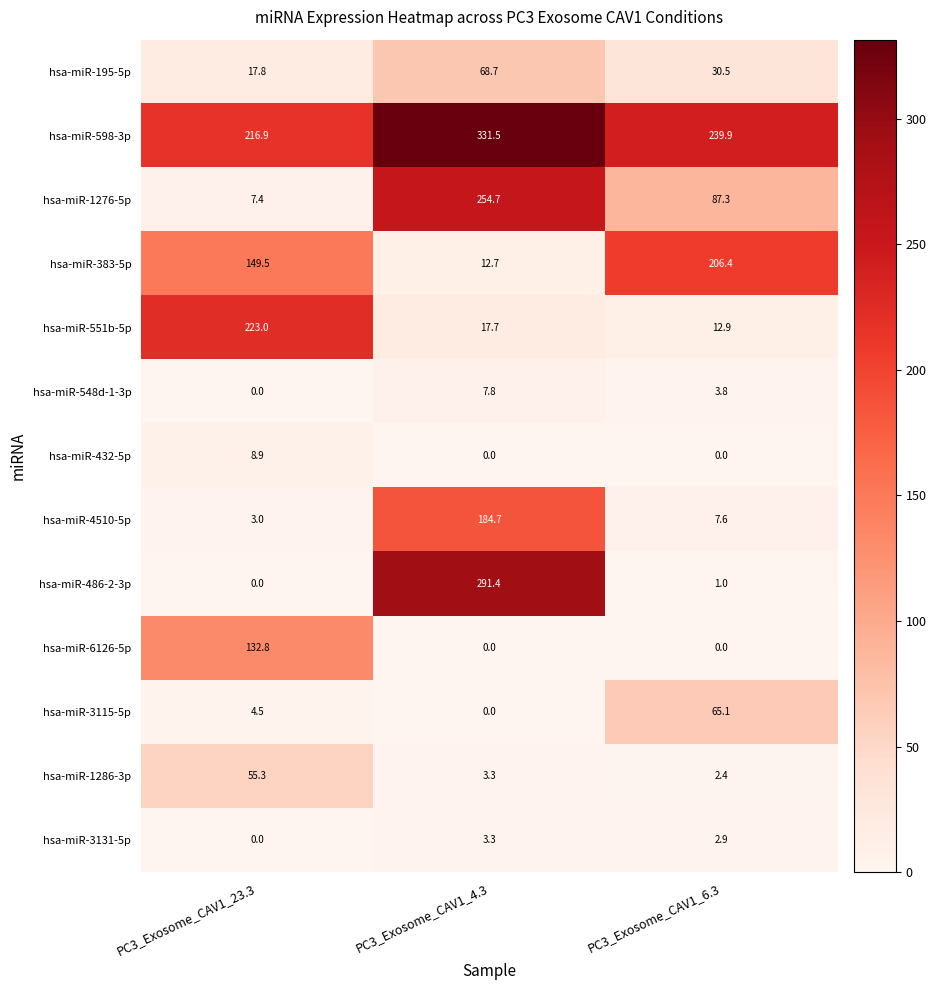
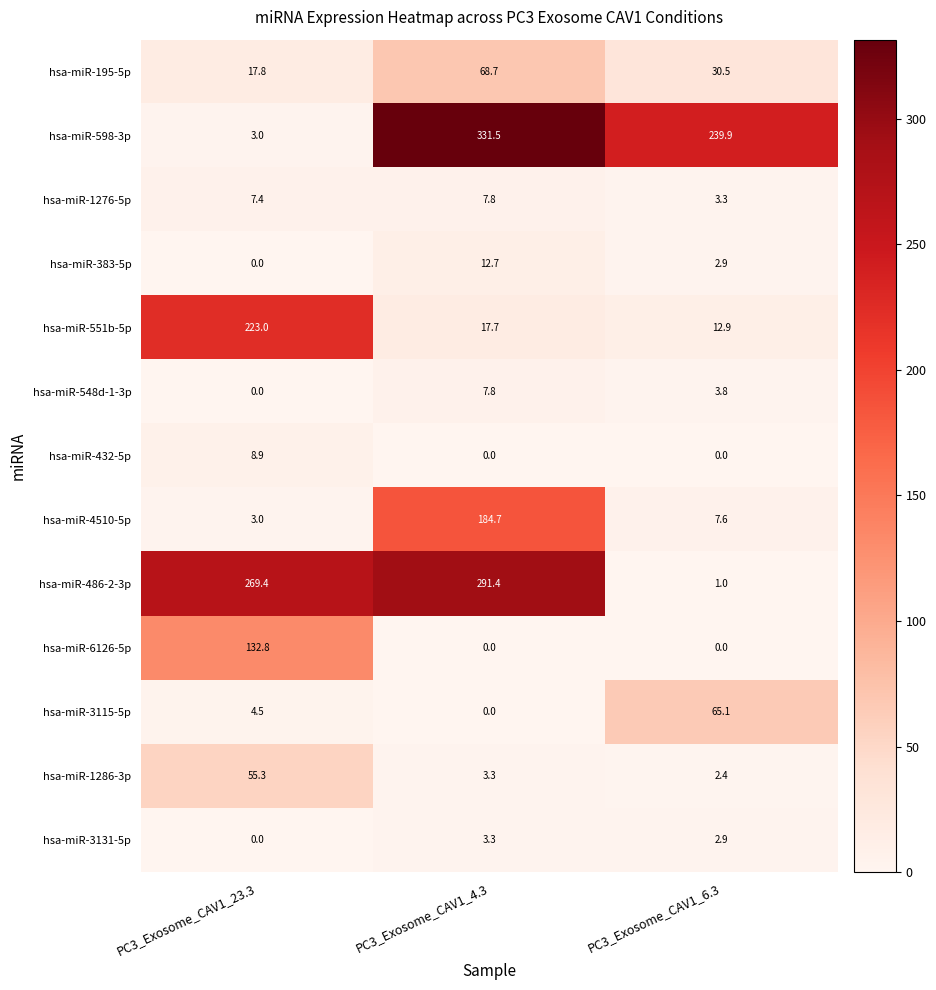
hsa-miR-598-3p, PC3_Exosome_CAV1_23.3: 216.9 -> 3.0
hsa-miR-1276-5p, PC3_Exosome_CAV1_4.3: 254.7 -> 7.8
hsa-miR-1276-5p, PC3_Exosome_CAV1_6.3: 87.3 -> 3.3
hsa-miR-383-5p, PC3_Exosome_CAV1_23.3: 149.5 -> 0.0
hsa-miR-383-5p, PC3_Exosome_CAV1_6.3: 206.4 -> 2.9
hsa-miR-486-2-3p, PC3_Exosome_CAV1_23.3: 0.0 -> 269.4
